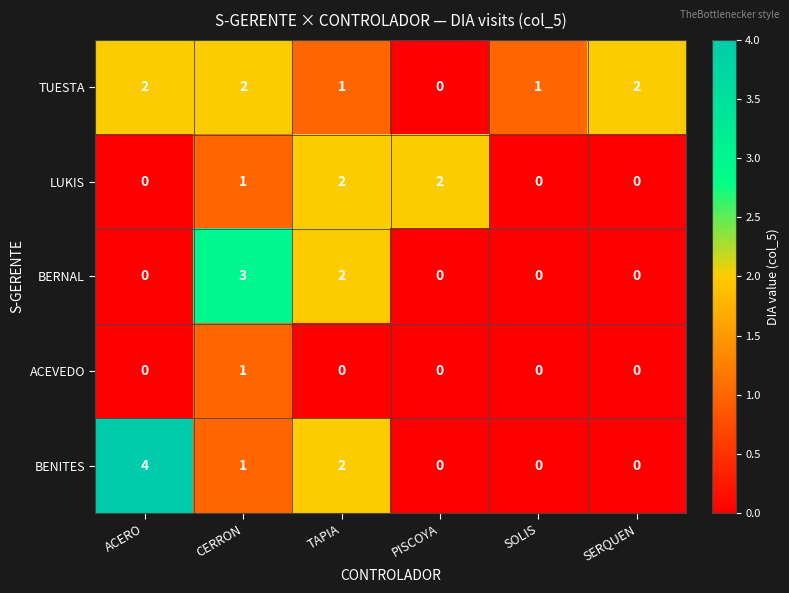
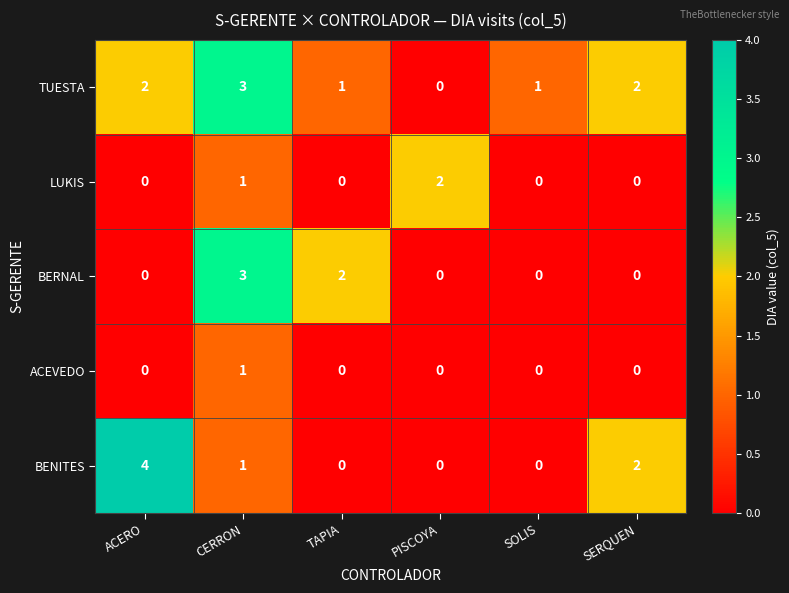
TUESTA, CERRON: 2 -> 3
LUKIS, TAPIA: 2 -> 0
BENITES, TAPIA: 2 -> 0
BENITES, SERQUEN: 0 -> 2
